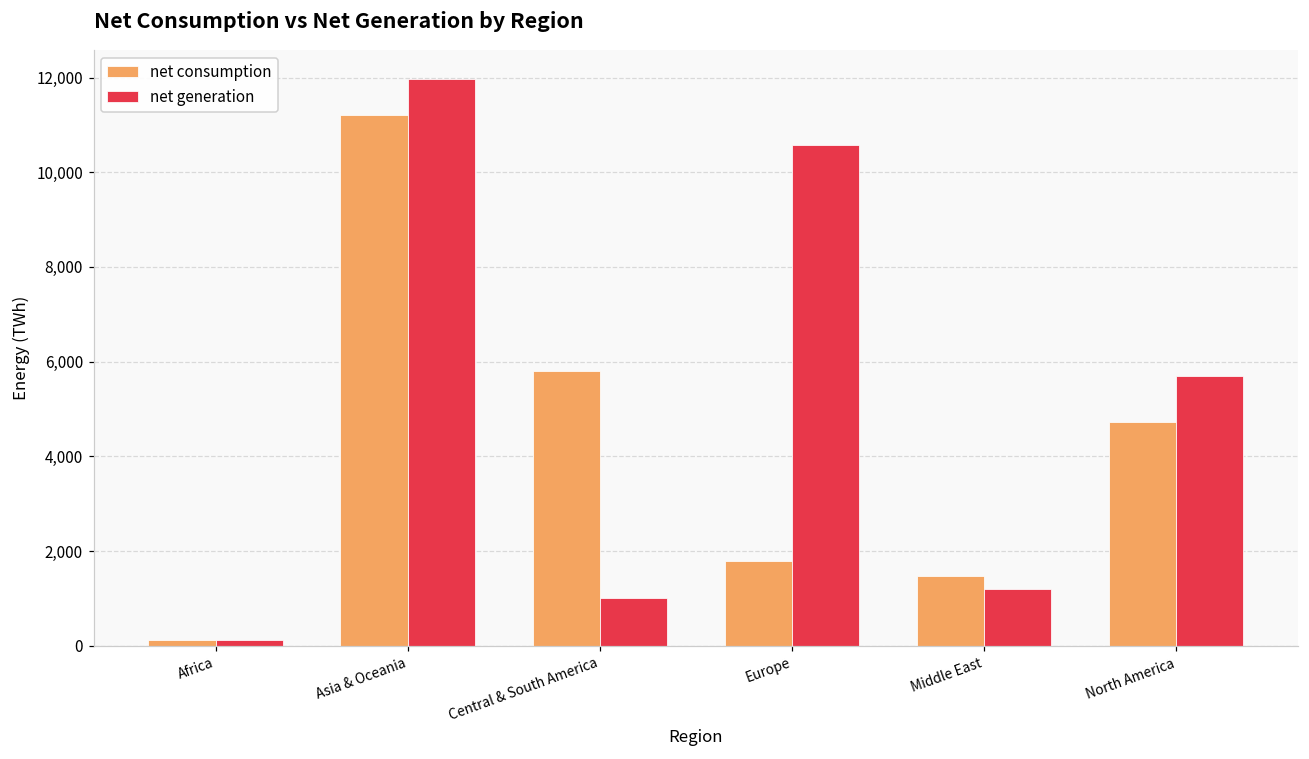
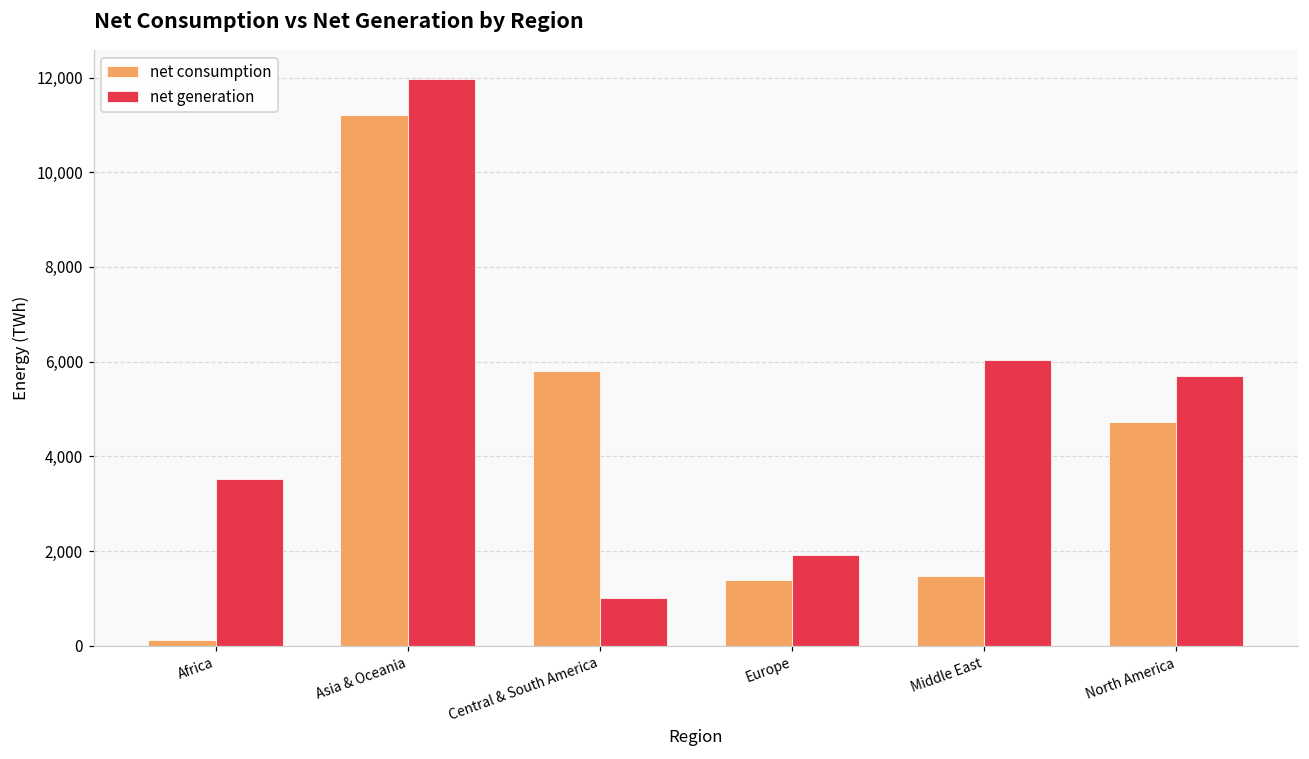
net generation, Africa: 100 -> 3,500
net consumption, Europe: 1,800 -> 1,400
net generation, Europe: 10,600 -> 1,900
net generation, Middle East: 1,200 -> 6,000
